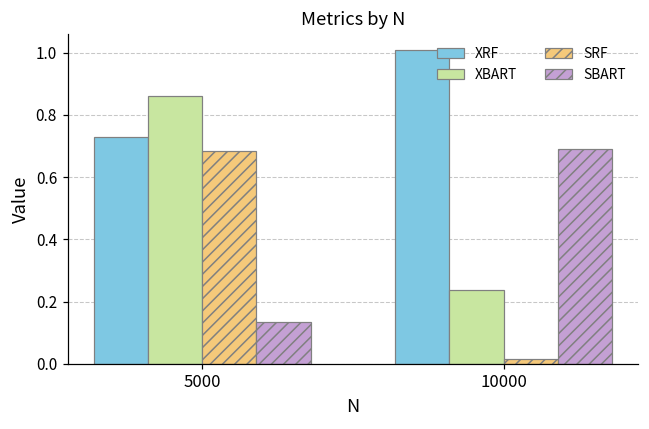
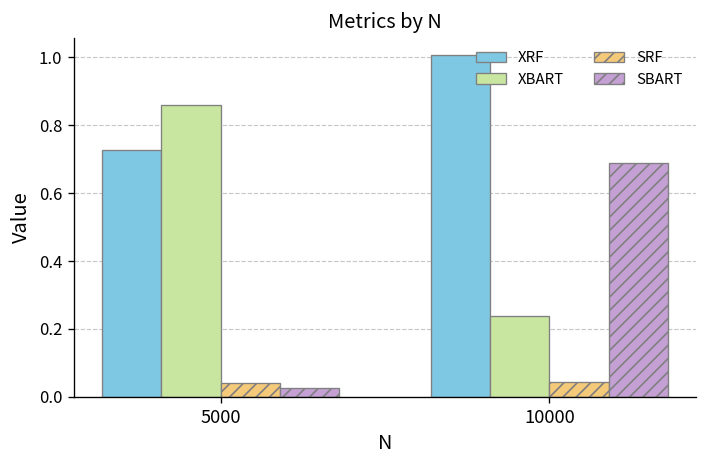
SRF, 5000: 0.69 -> 0.04
SBART, 5000: 0.13 -> 0.02
SRF, 10000: 0.01 -> 0.04
